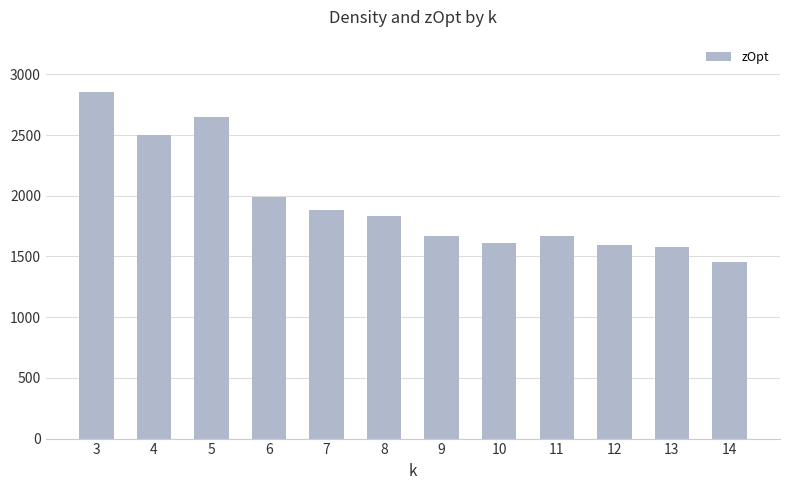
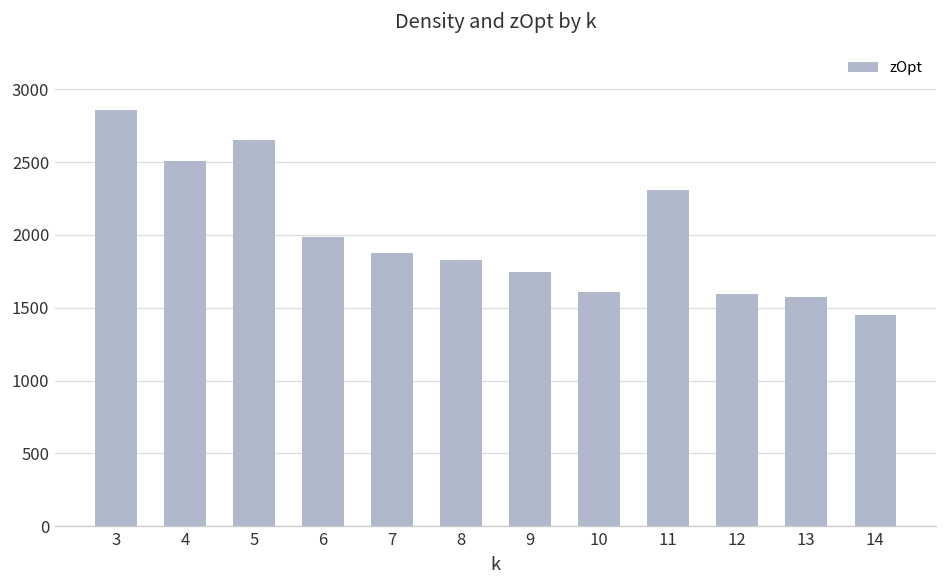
9: 1670 -> 1740
11: 1670 -> 2310
